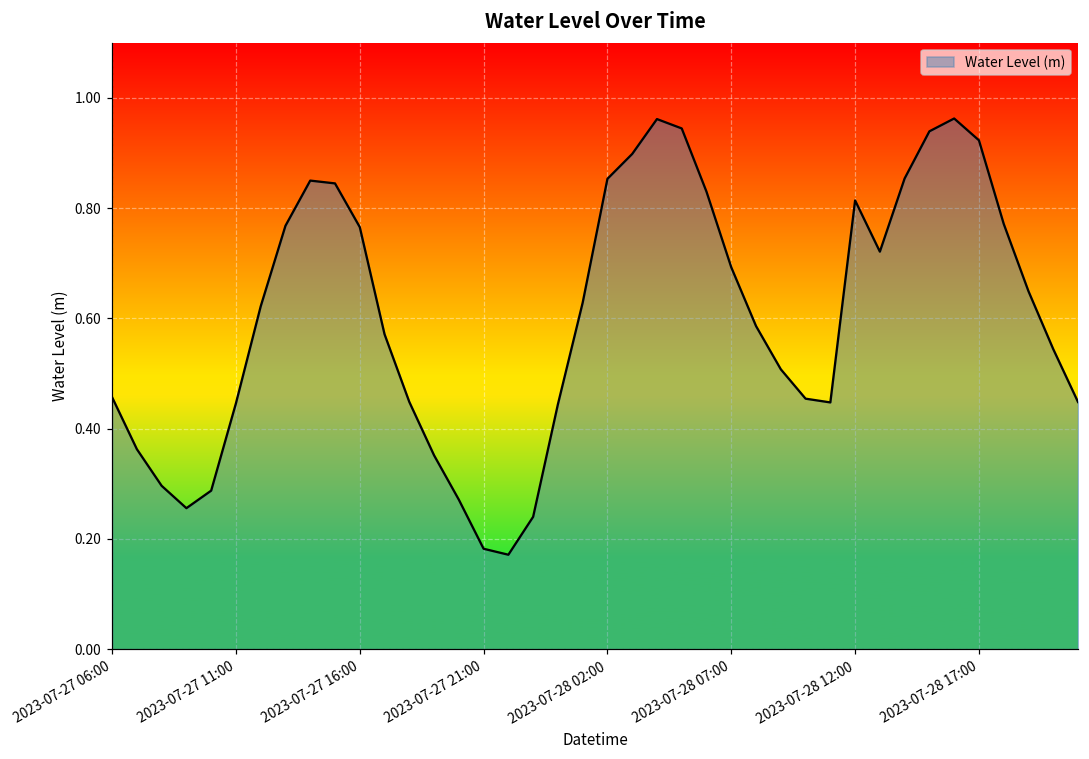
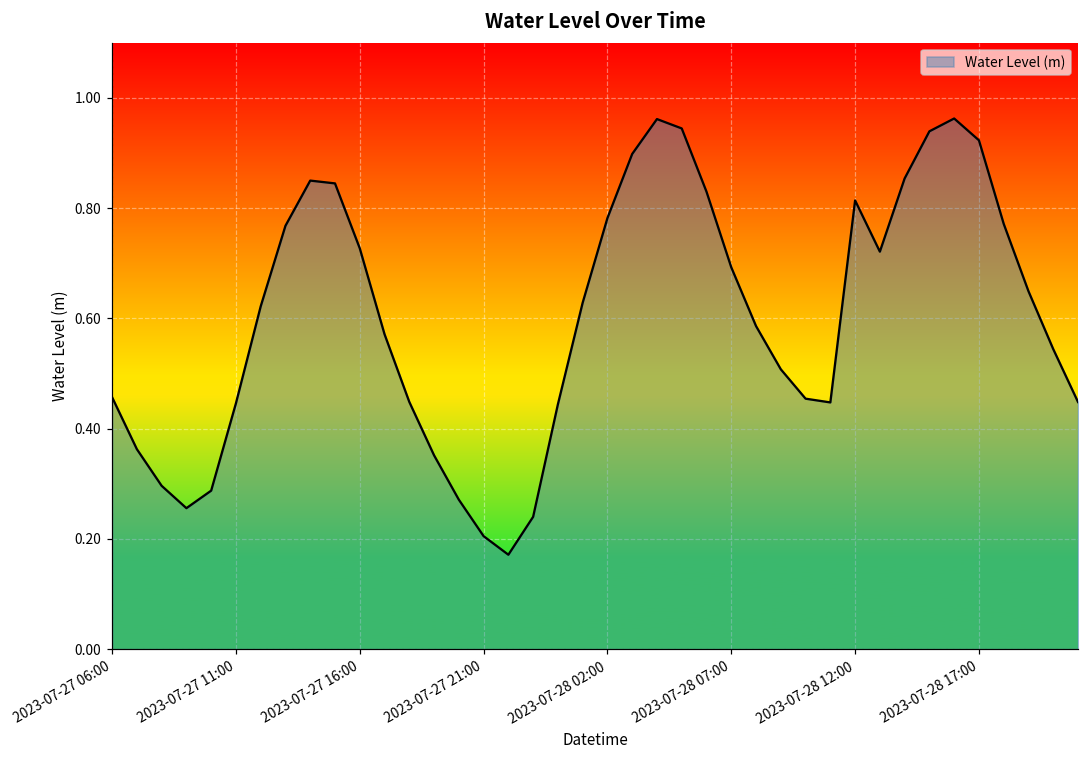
2023-07-27 16:00: 0.77 -> 0.73
2023-07-27 21:00: 0.18 -> 0.20
2023-07-28 02:00: 0.85 -> 0.78
